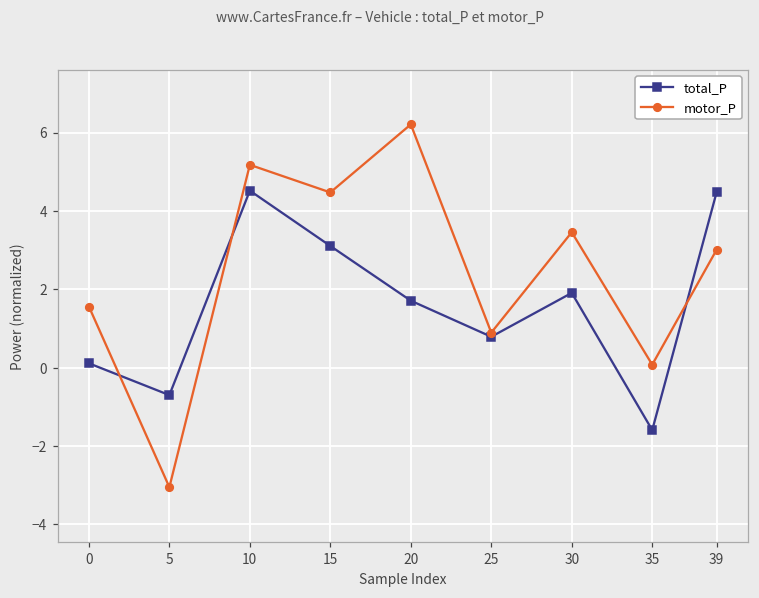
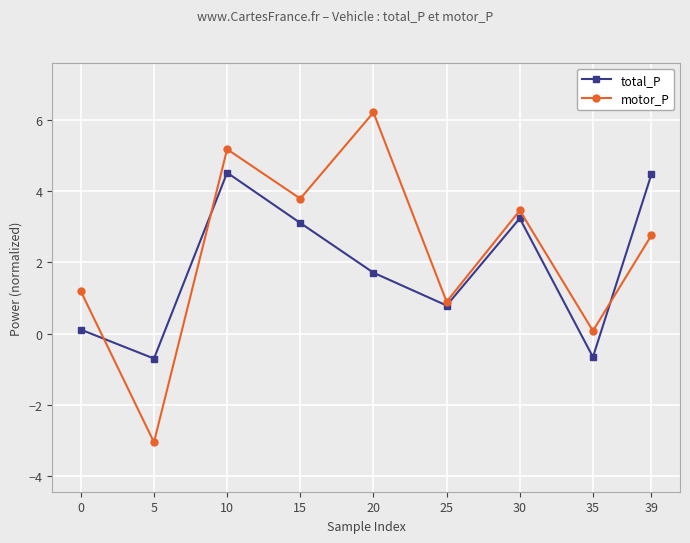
motor_P, 0: 1.6 -> 1.2
motor_P, 15: 4.5 -> 3.8
total_P, 30: 1.9 -> 3.2
total_P, 35: -1.6 -> -0.7
motor_P, 39: 3.0 -> 2.8
